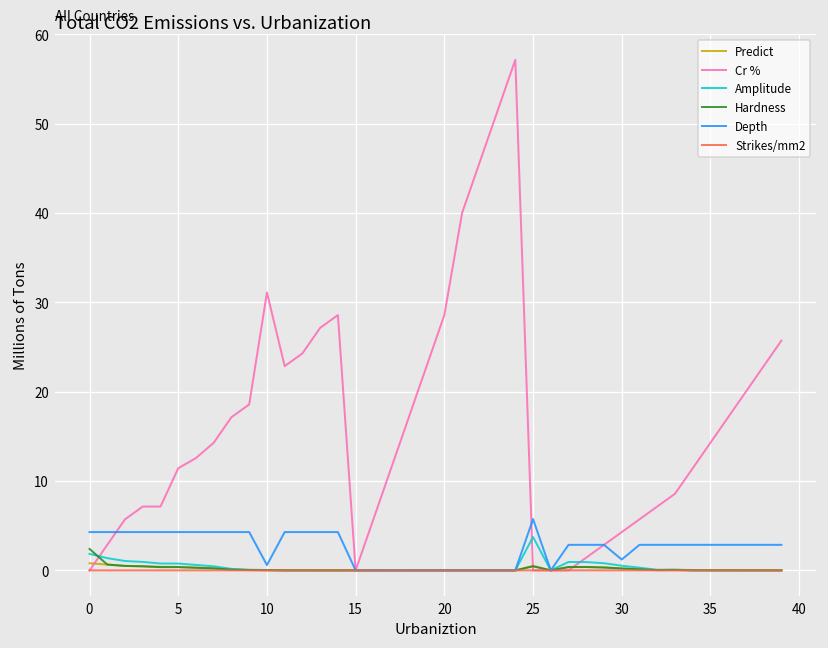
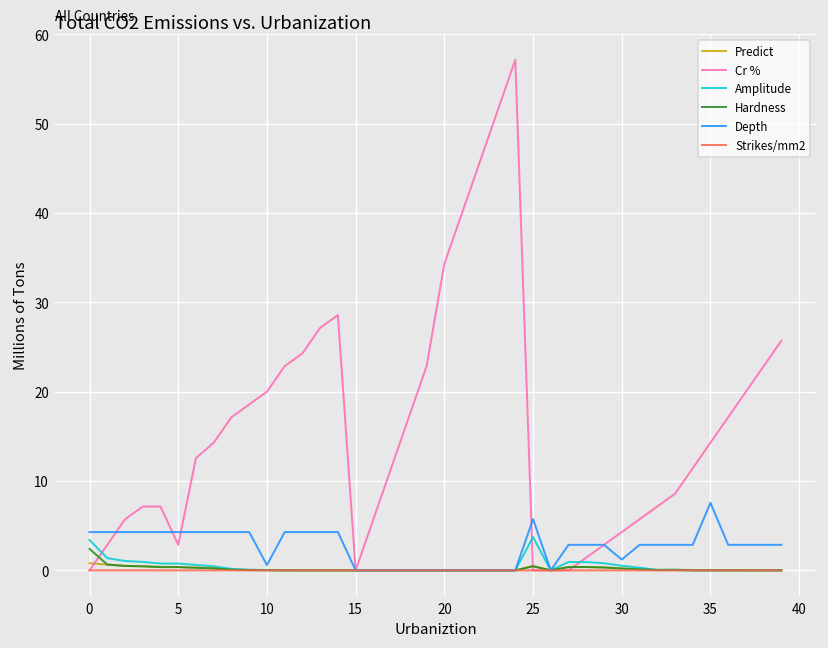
Amplitude, 0: 2 -> 3
Cr %, 5: 11 -> 3
Cr %, 10: 31 -> 20
Cr %, 20: 29 -> 34
Depth, 35: 3 -> 8
